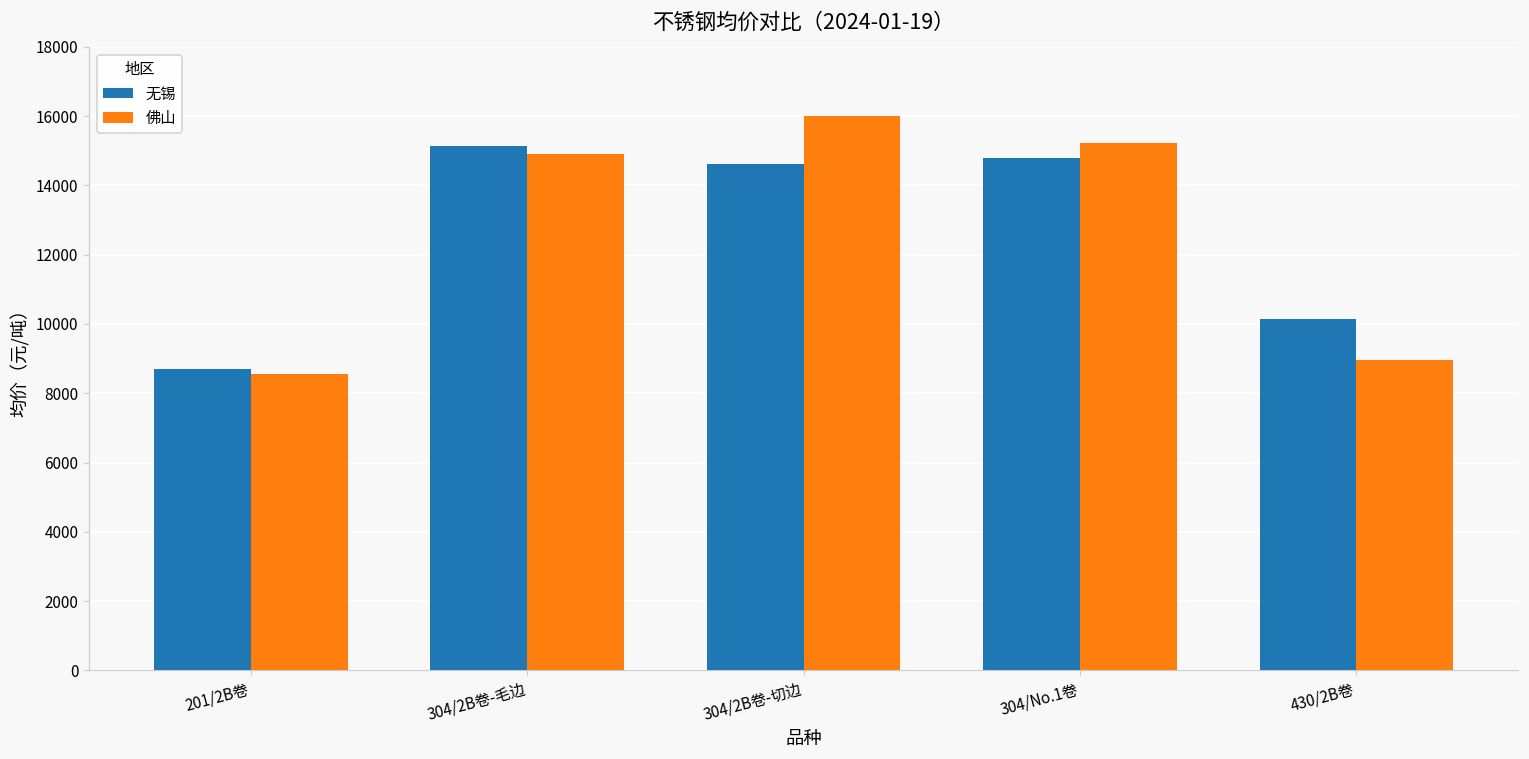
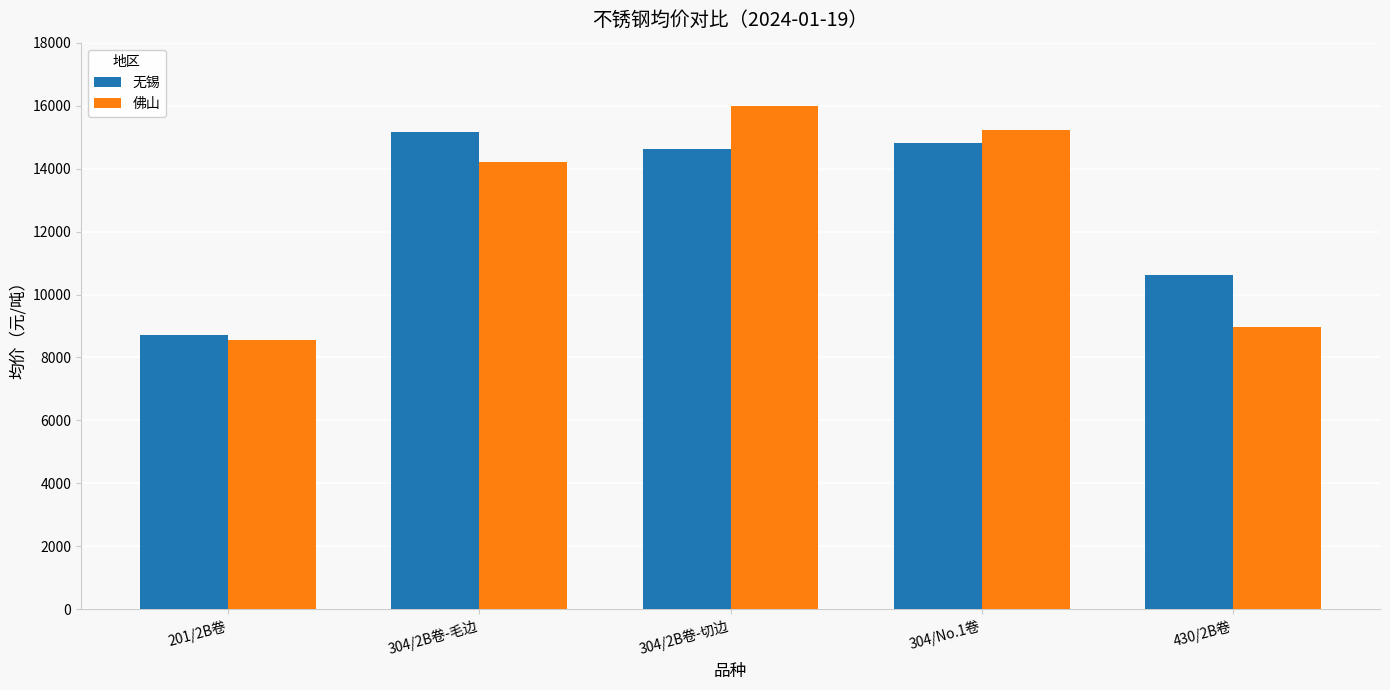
佛山, 304/2B卷-毛边: 14900 -> 14200
无锡, 430/2B卷: 10200 -> 10600
